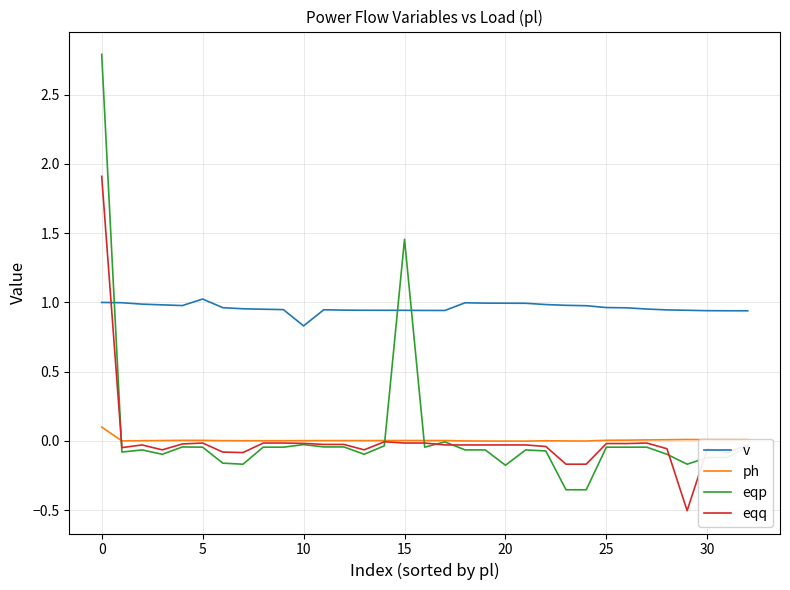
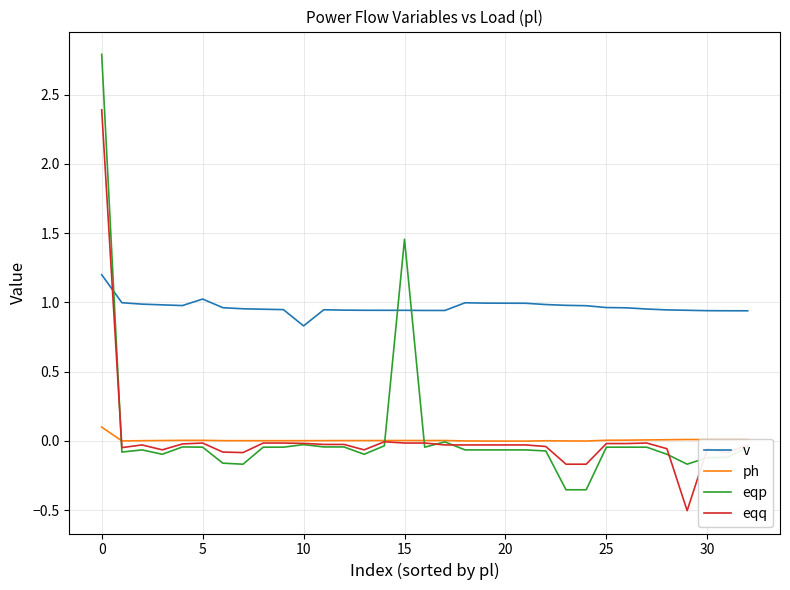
v, 0: 1.0 -> 1.2
eqq, 0: 1.91 -> 2.39
eqp, 20: -0.18 -> -0.06
